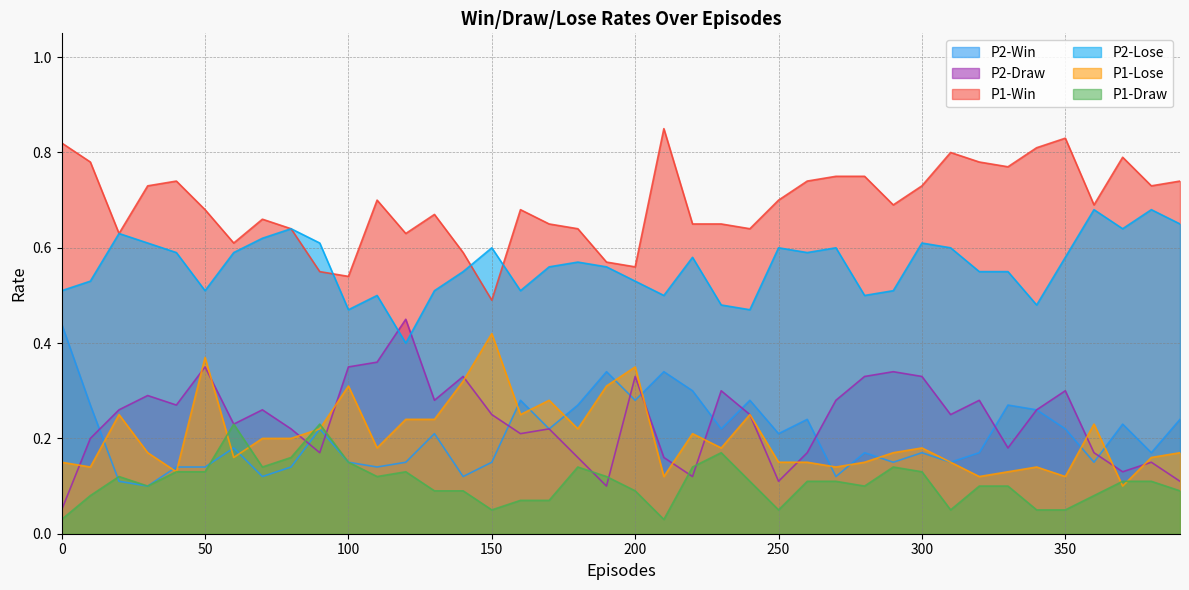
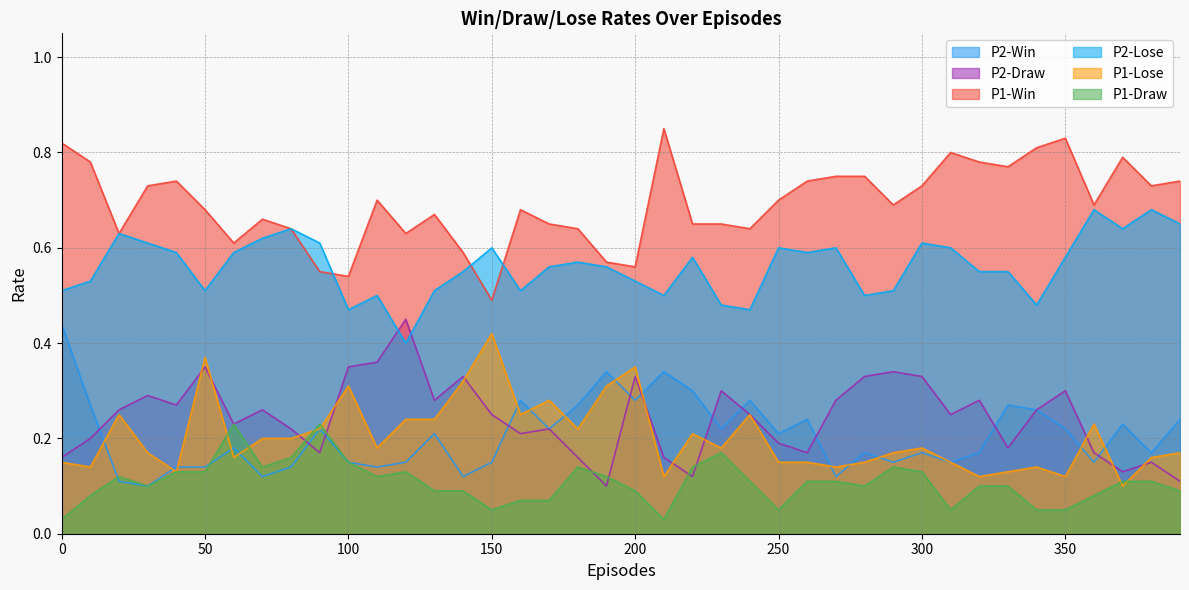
P2-Draw, 0: 0.05 -> 0.16
P2-Draw, 250: 0.11 -> 0.19
